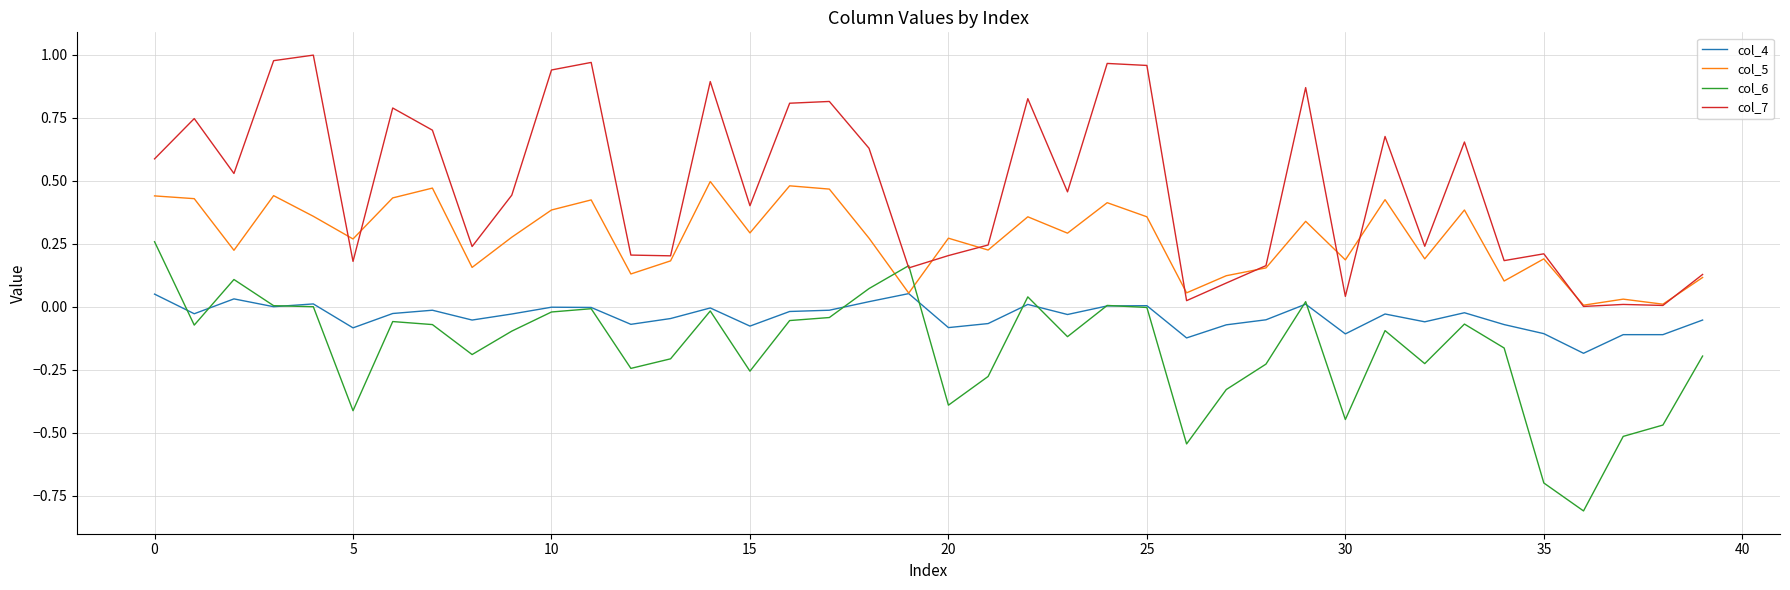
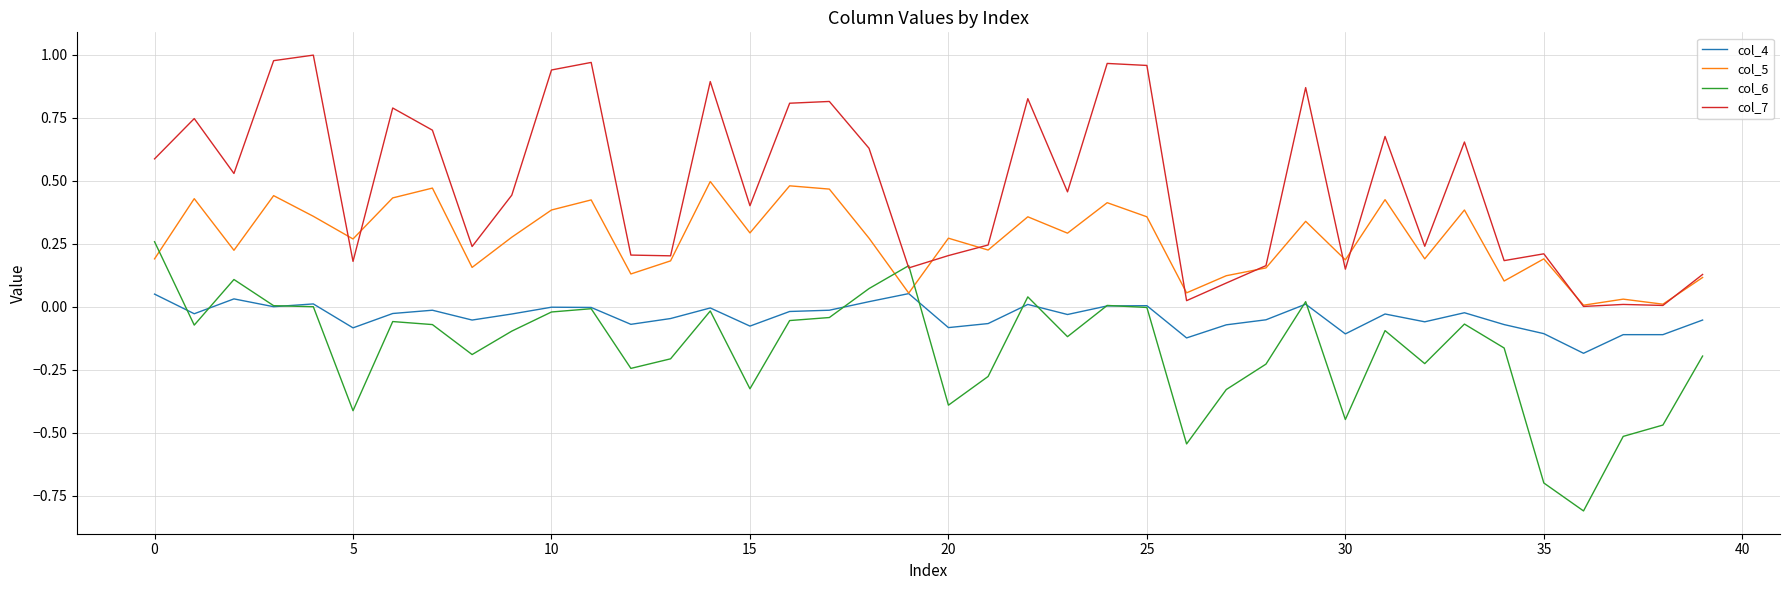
col_5, 0: 0.44 -> 0.19
col_6, 15: -0.26 -> -0.33
col_7, 30: 0.04 -> 0.15
